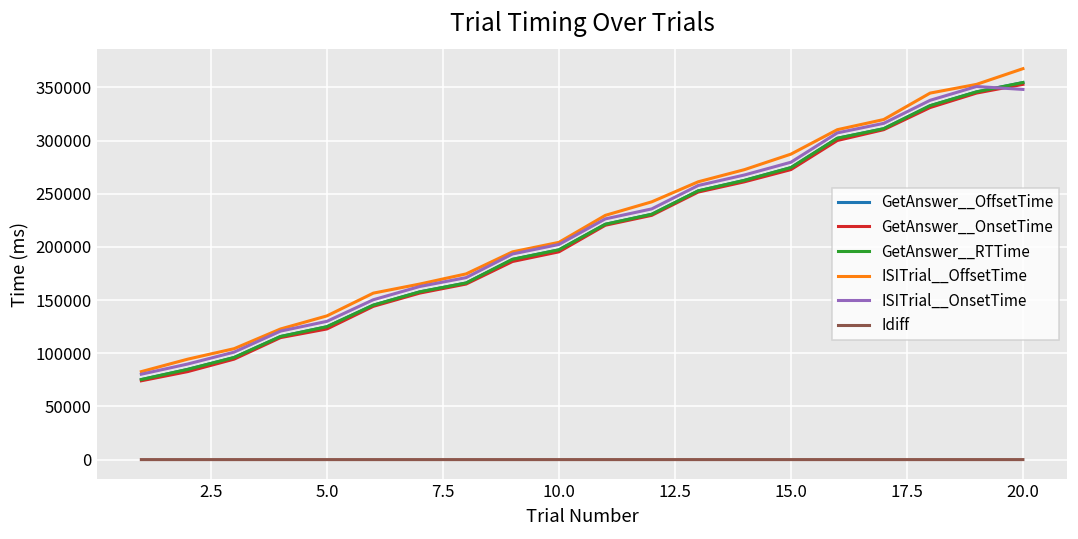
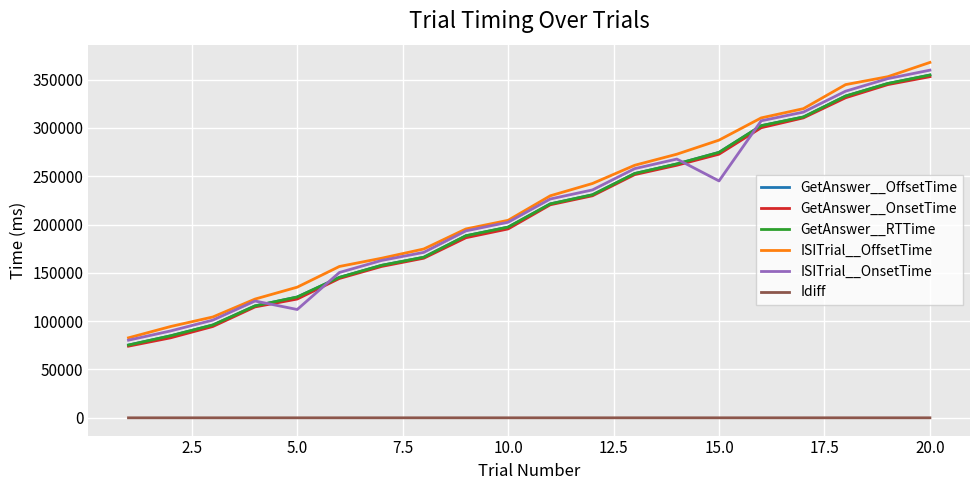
ISITrial__OnsetTime, 5.0: 130000 -> 110000
ISITrial__OnsetTime, 15.0: 280000 -> 250000
ISITrial__OnsetTime, 20.0: 350000 -> 360000
